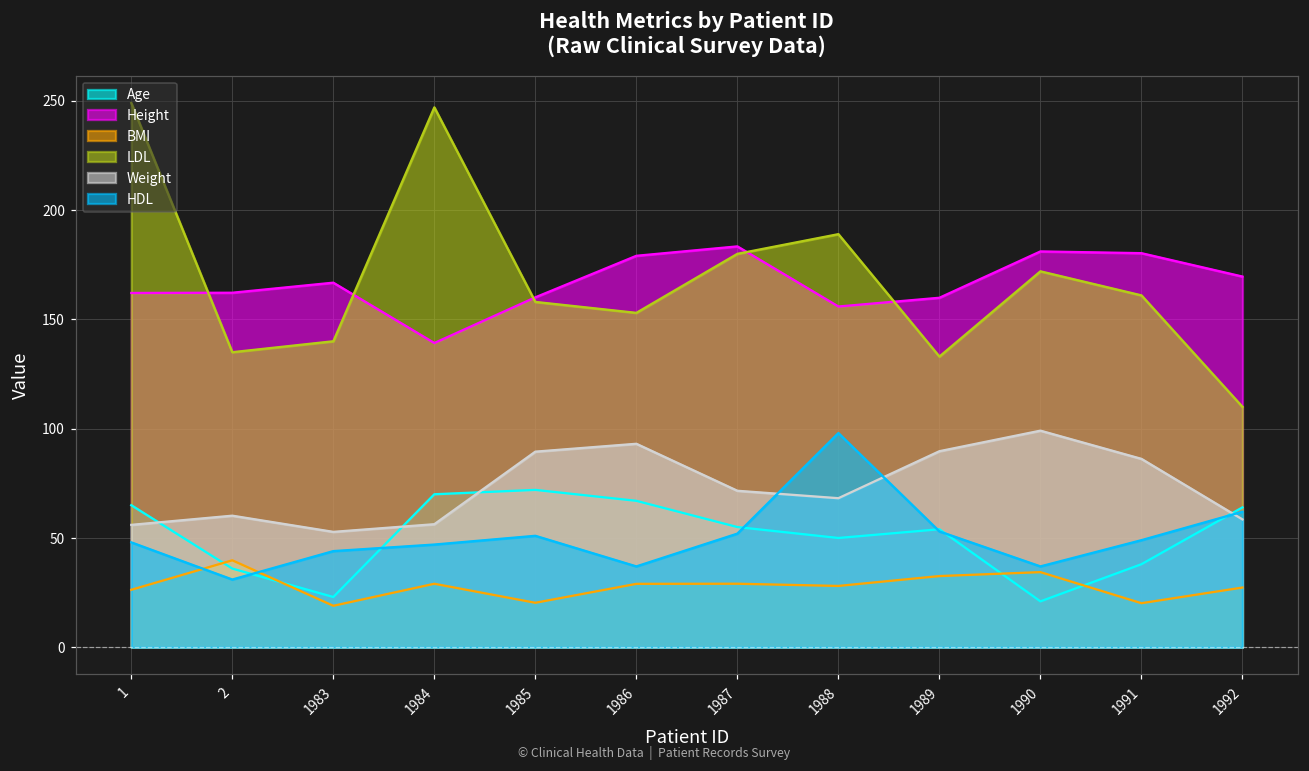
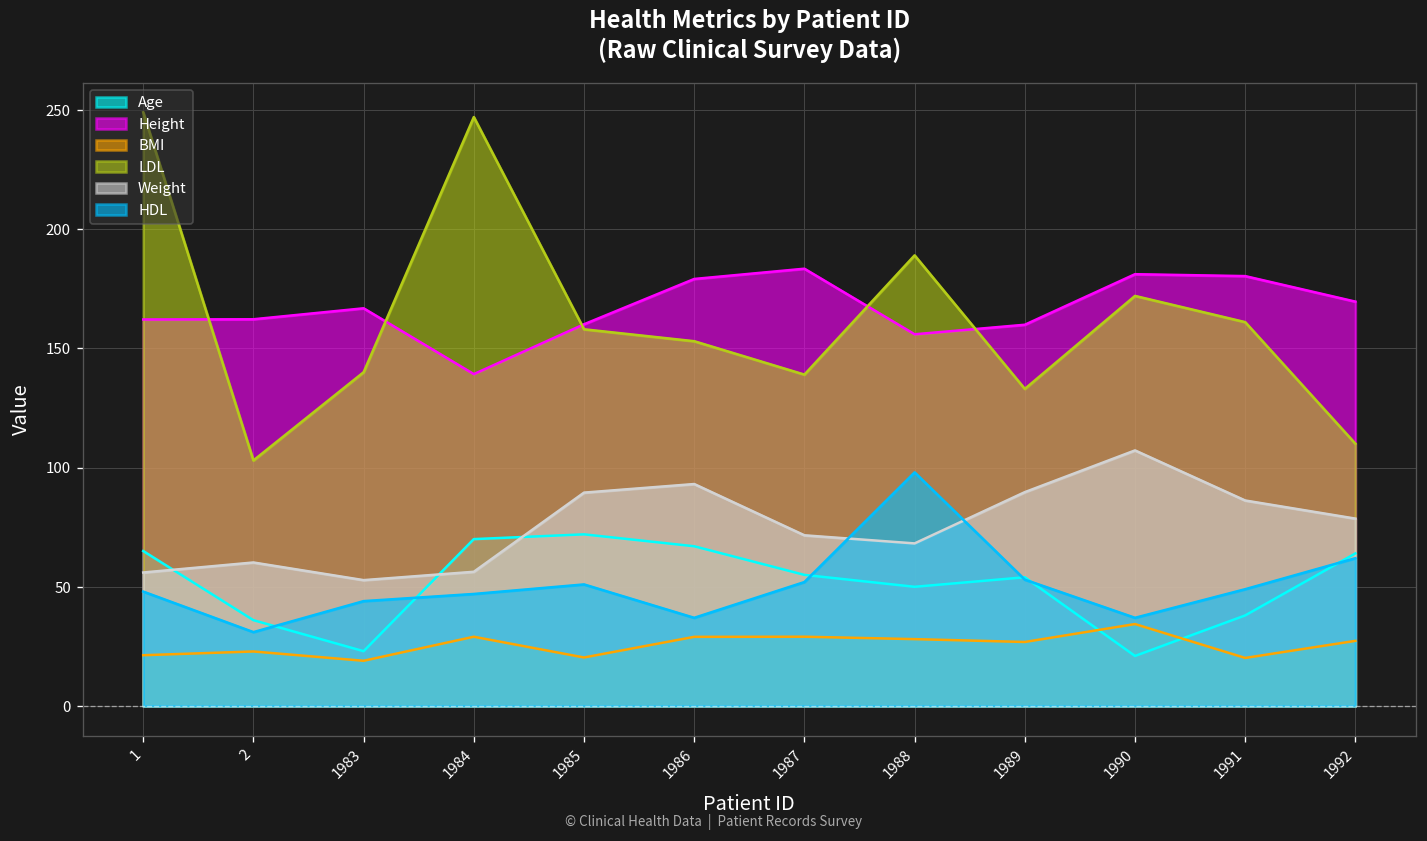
BMI, 1: 26 -> 21
BMI, 2: 40 -> 23
LDL, 2: 135 -> 103
LDL, 1987: 180 -> 139
BMI, 1989: 33 -> 27
Weight, 1990: 99 -> 107
Weight, 1992: 59 -> 79
